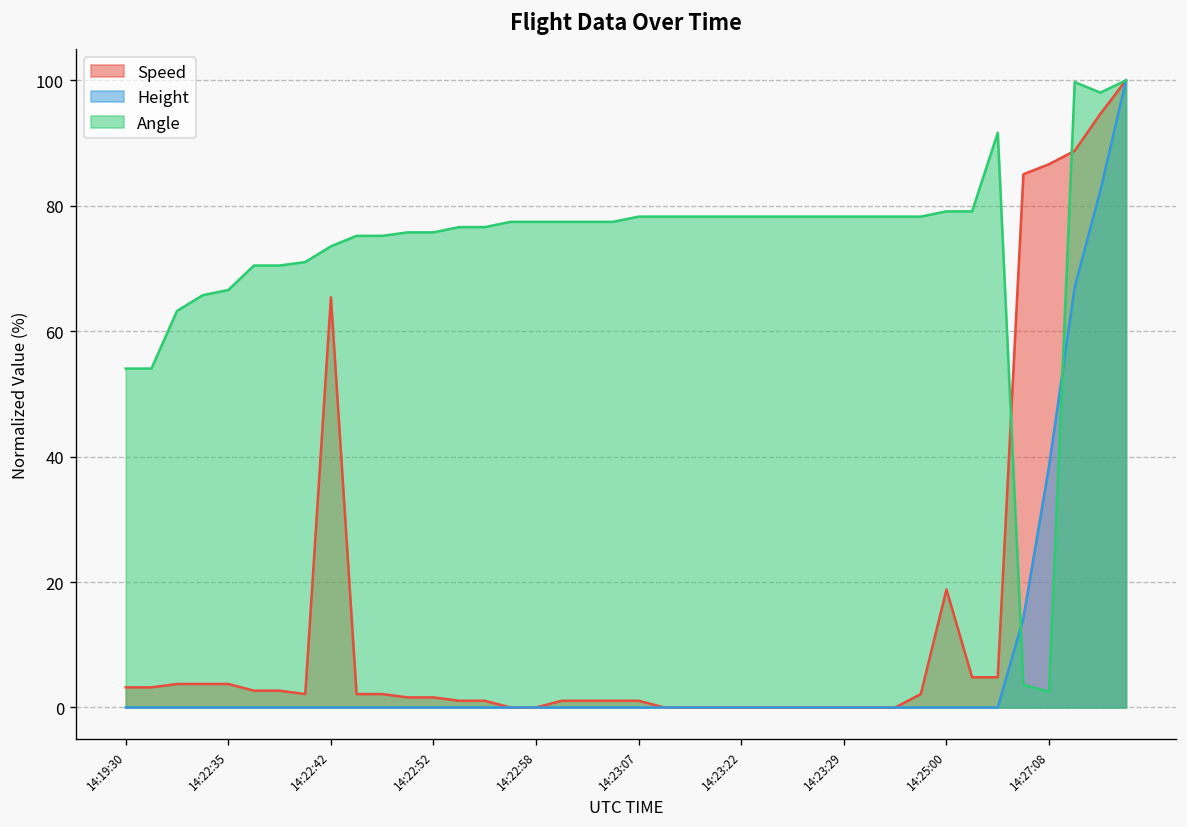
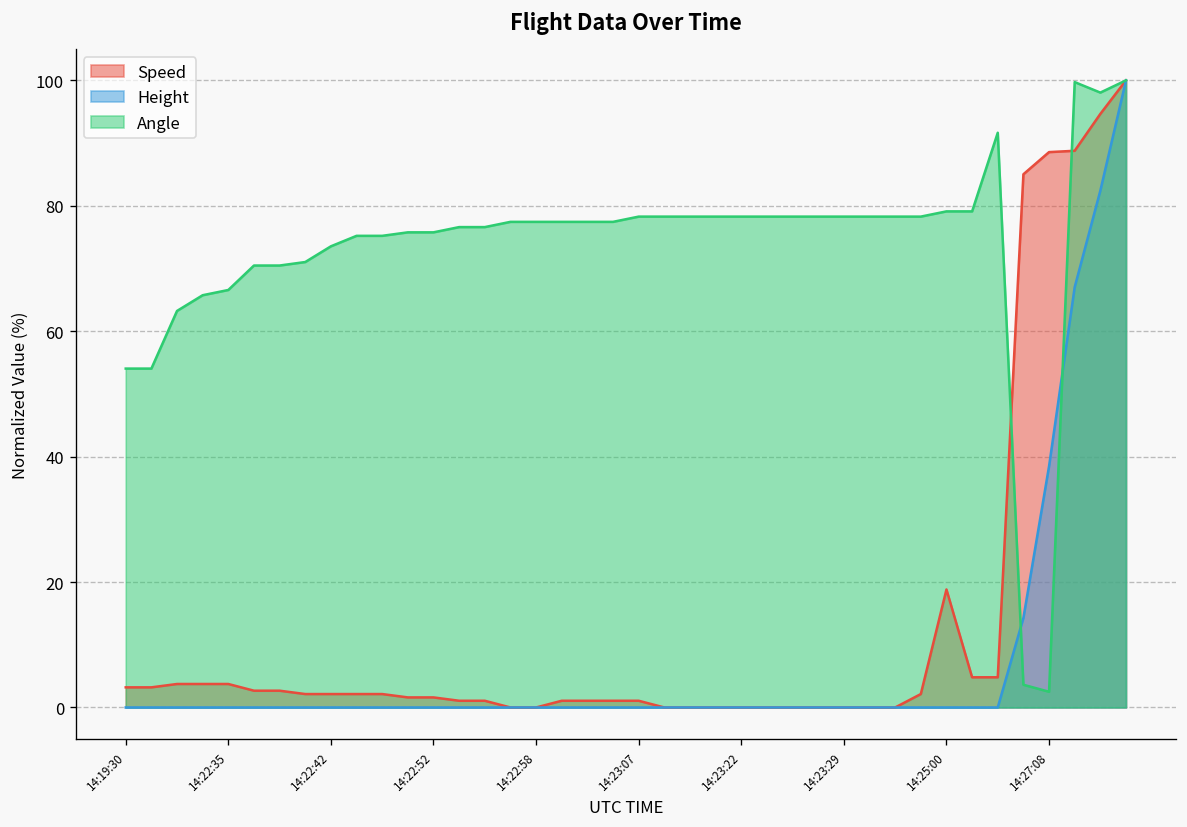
Speed, 14:22:42: 65 -> 2
Speed, 14:27:08: 87 -> 89
